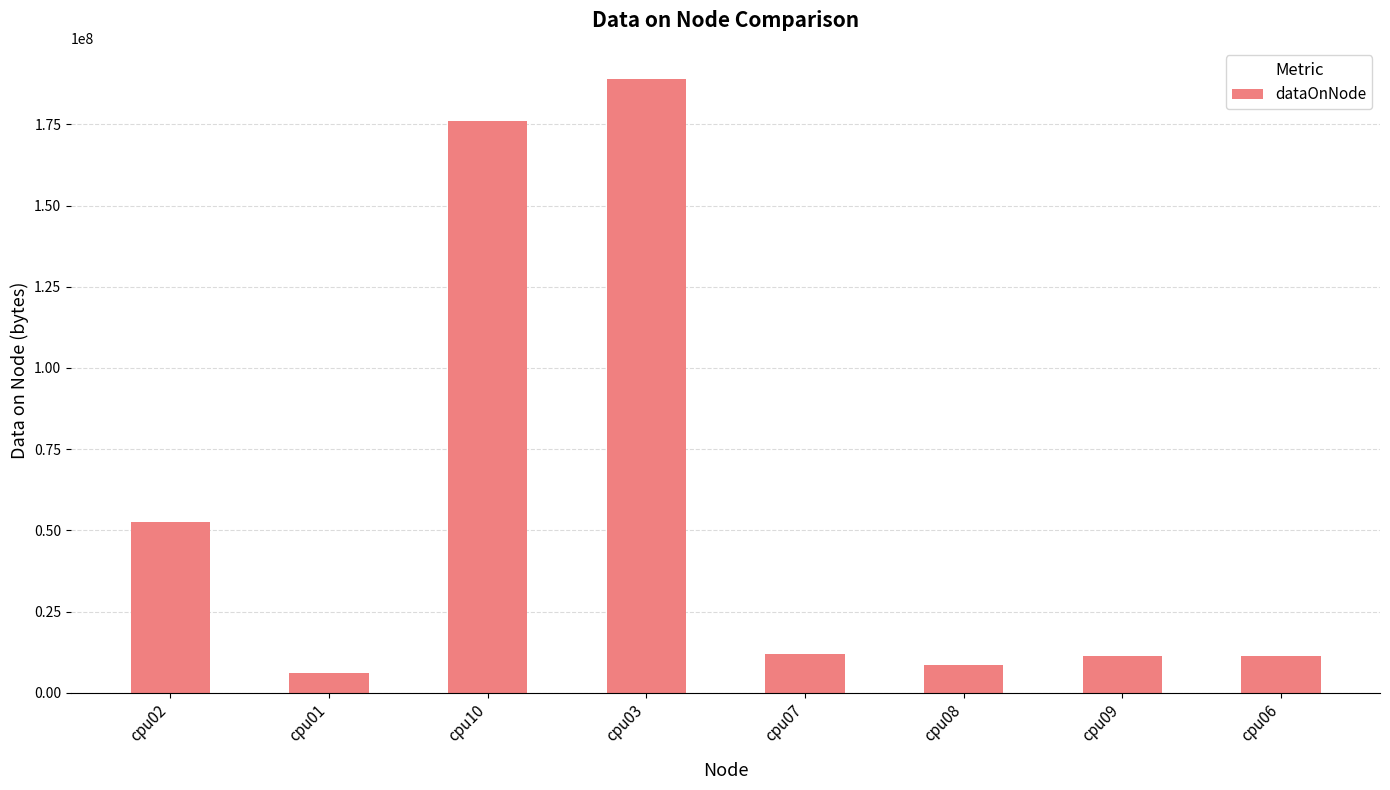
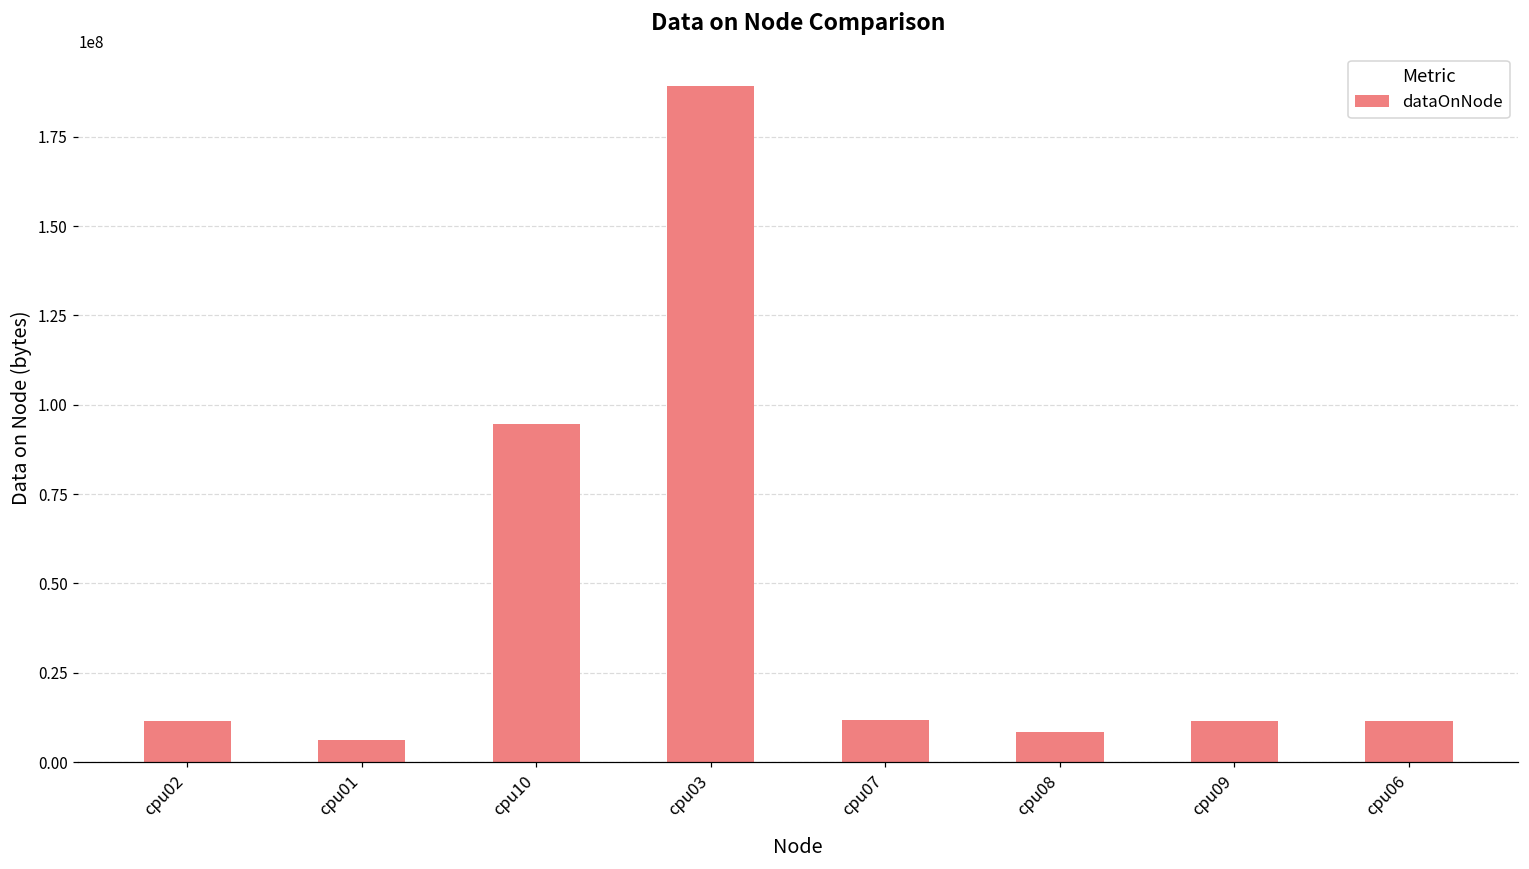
cpu02: 53000000 -> 12000000
cpu10: 176000000 -> 95000000
